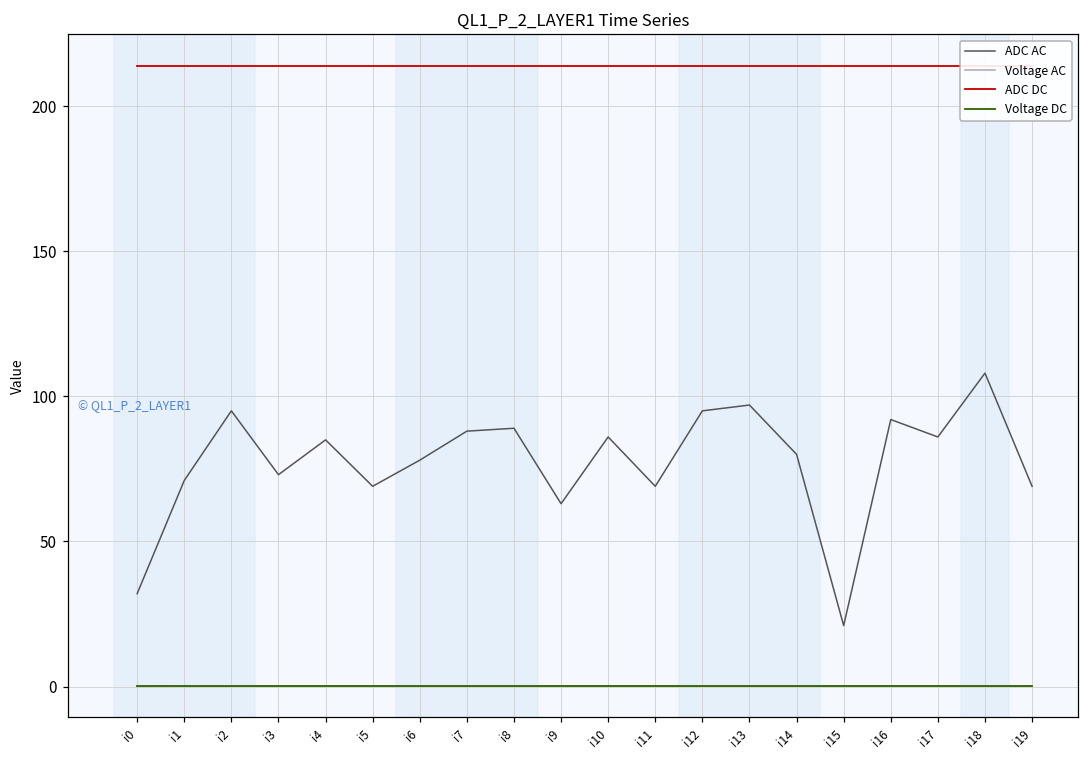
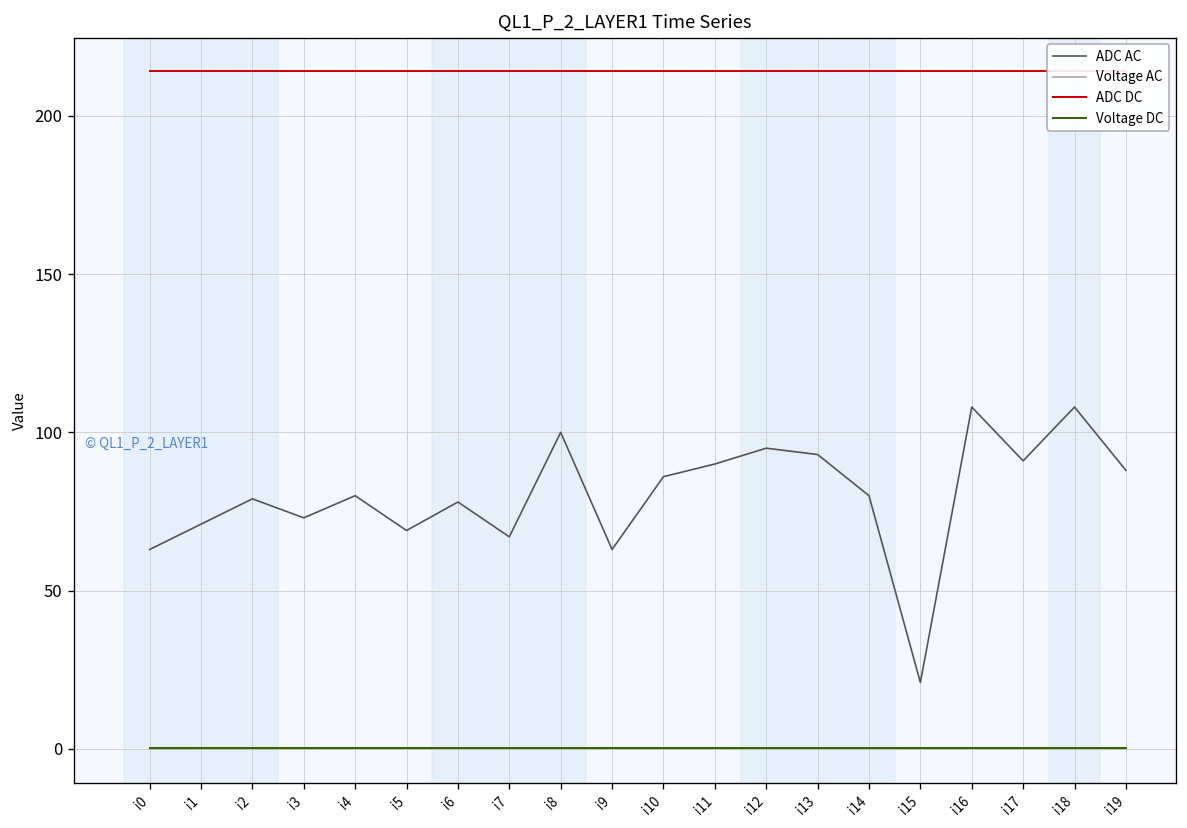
ADC AC, i0: 32 -> 63
ADC AC, i2: 95 -> 79
ADC AC, i4: 85 -> 80
ADC AC, i7: 88 -> 67
ADC AC, i8: 89 -> 100
ADC AC, i11: 69 -> 90
ADC AC, i13: 97 -> 93
ADC AC, i16: 92 -> 108
ADC AC, i17: 86 -> 91
ADC AC, i19: 69 -> 88
